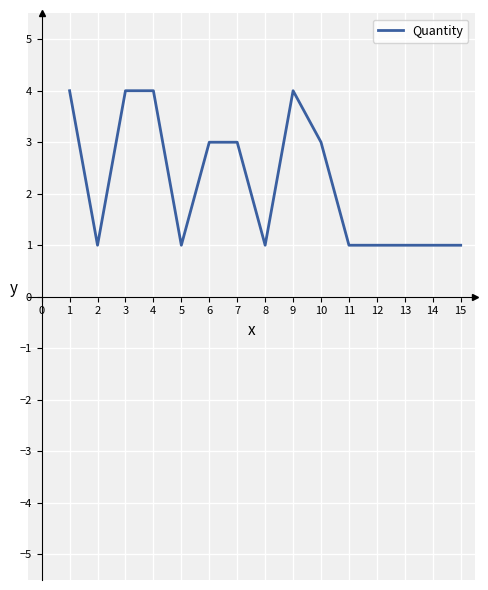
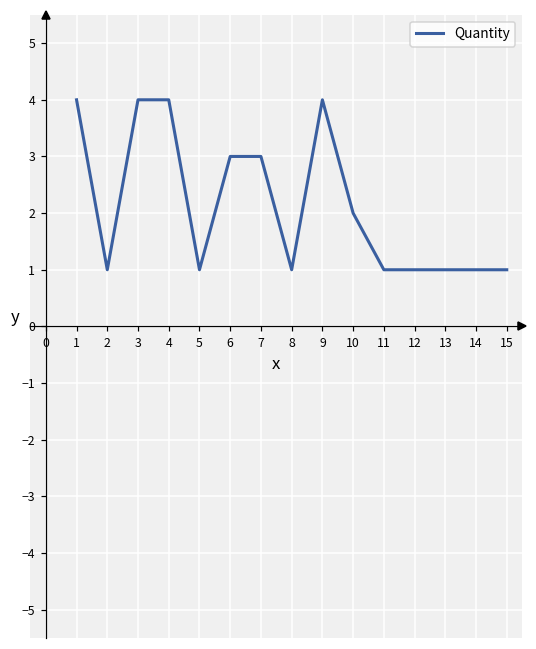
10: 3 -> 2
